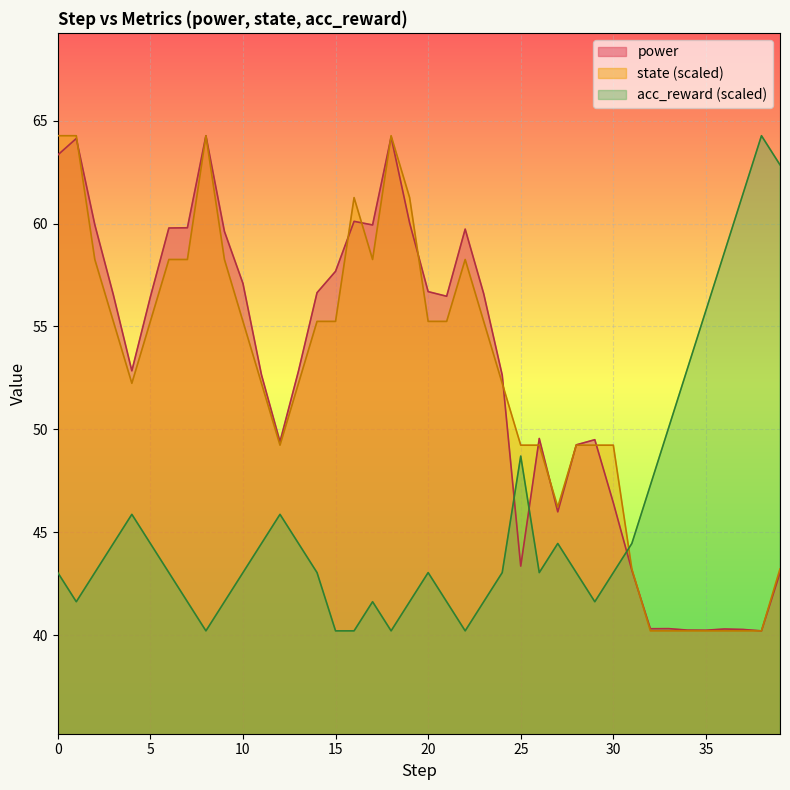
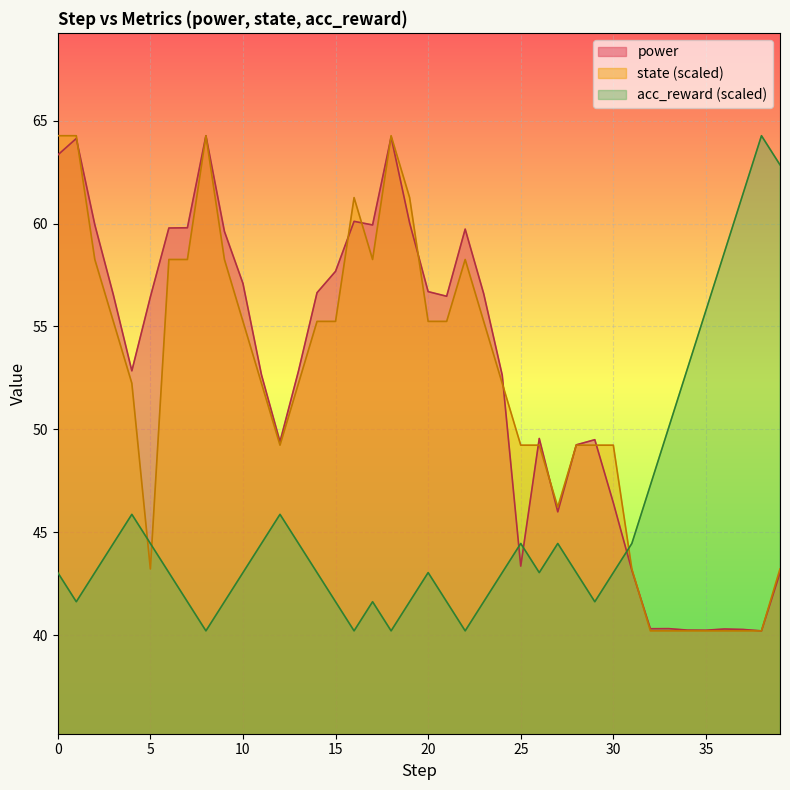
state (scaled), 5: 55.2 -> 43.2
acc_reward (scaled), 15: 40.2 -> 41.6
acc_reward (scaled), 25: 48.7 -> 44.4
